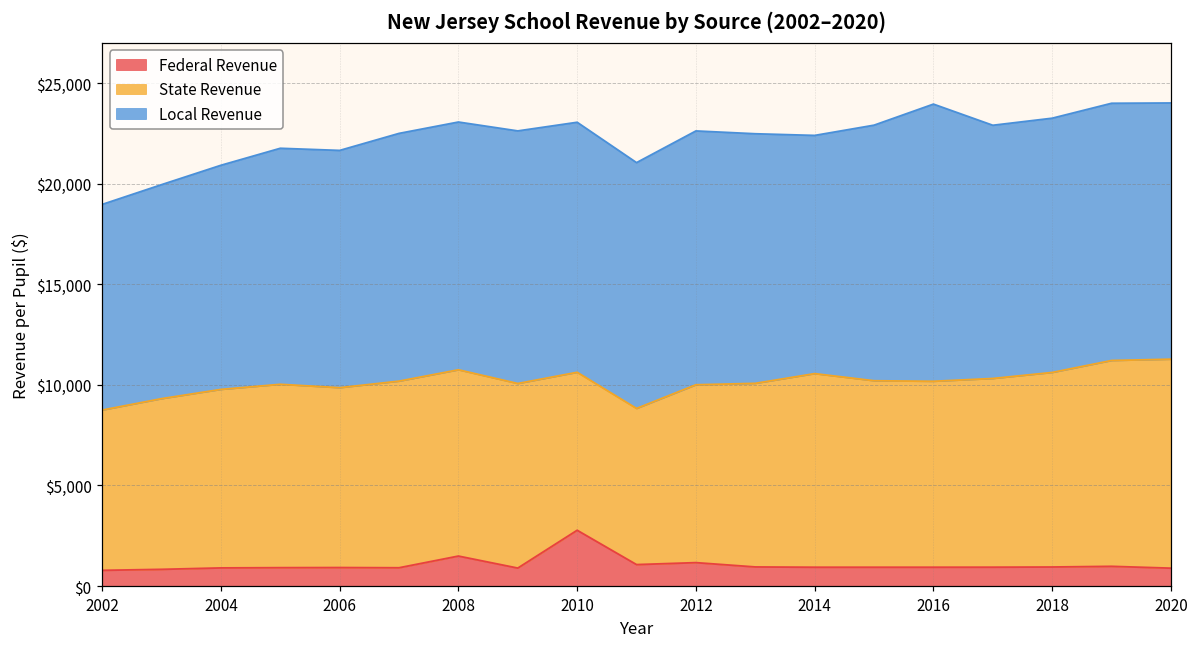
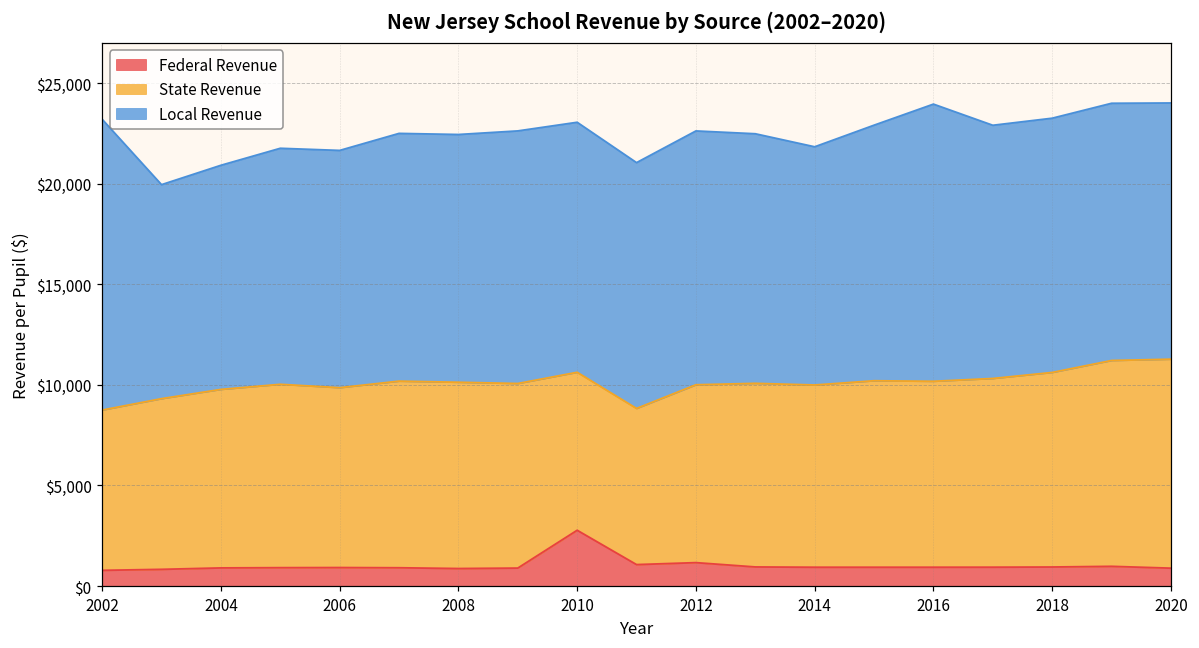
Local Revenue, 2002: $10,200 -> $14,500
Federal Revenue, 2008: $1,500 -> $900
State Revenue, 2014: $9,600 -> $9,100
